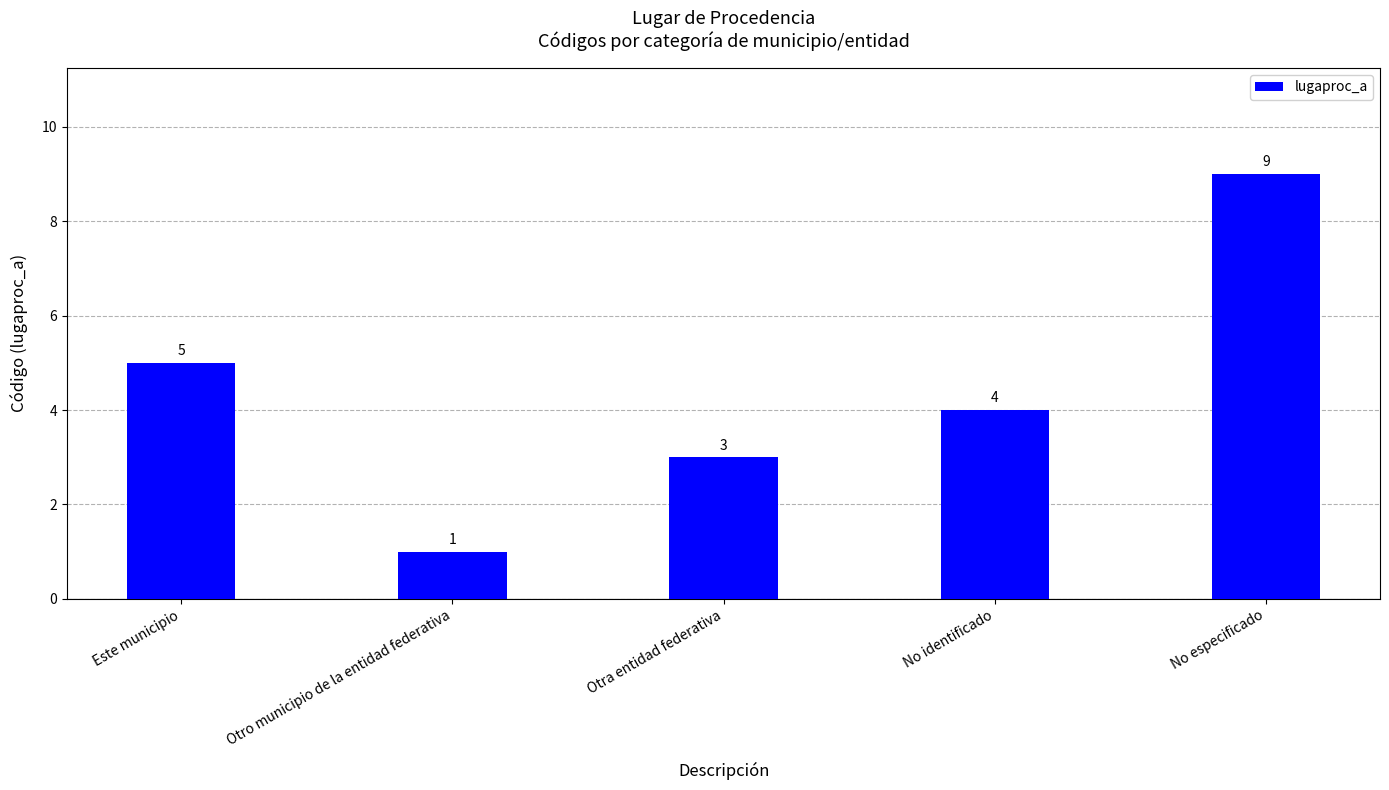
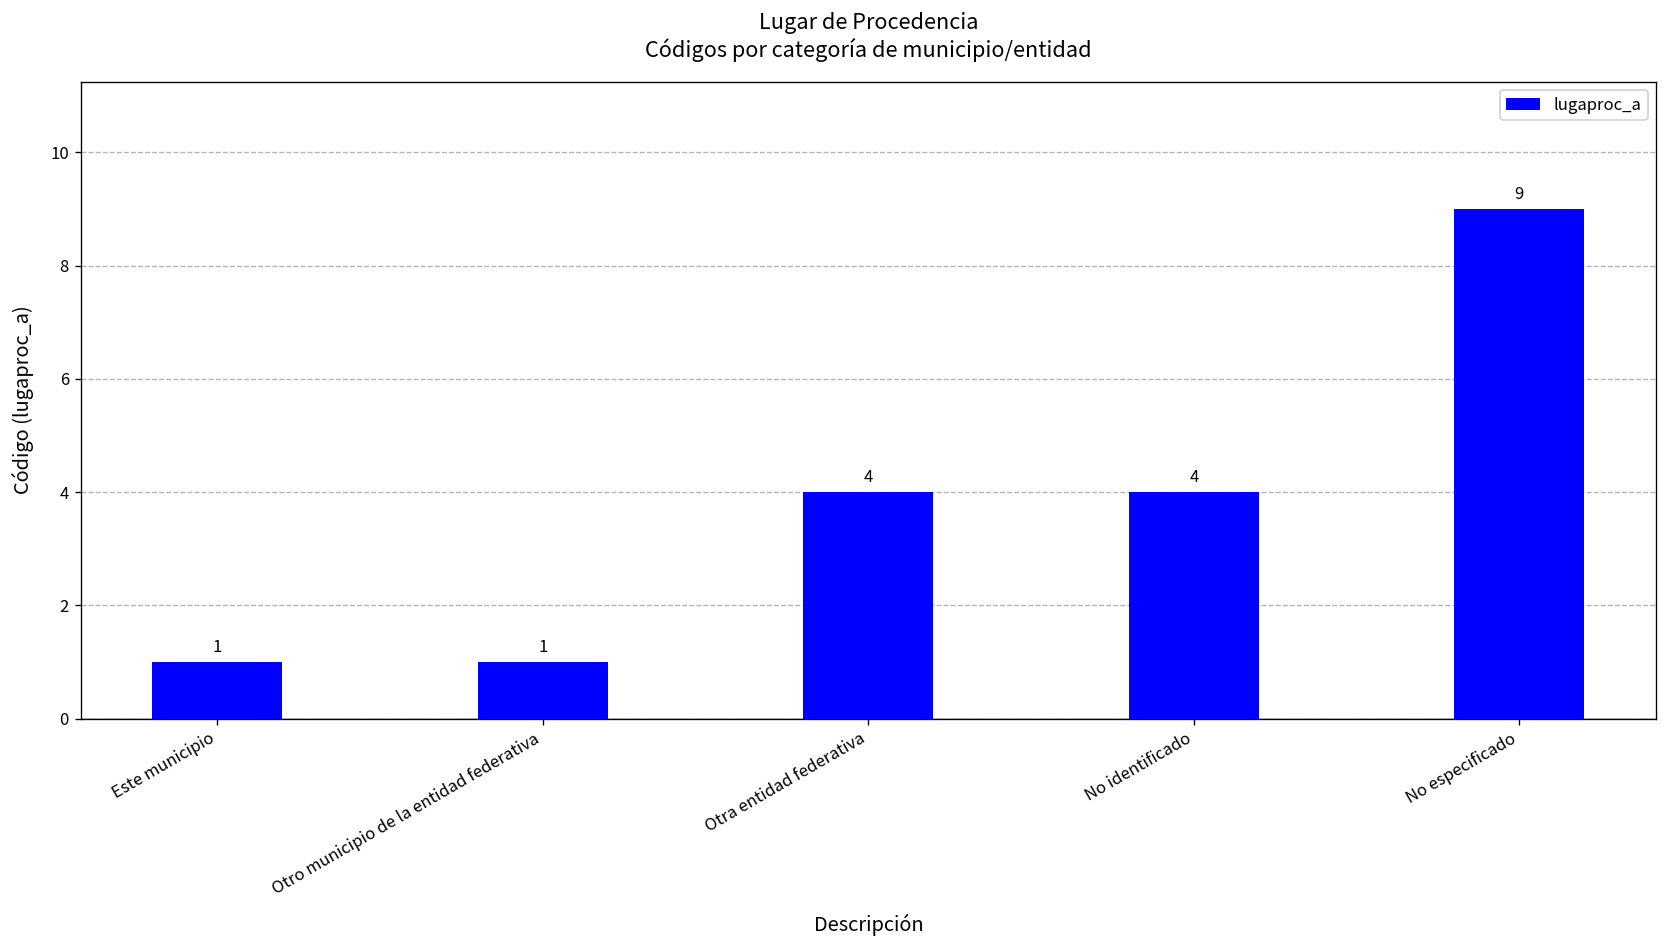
Este municipio: 5 -> 1
Otra entidad federativa: 3 -> 4
